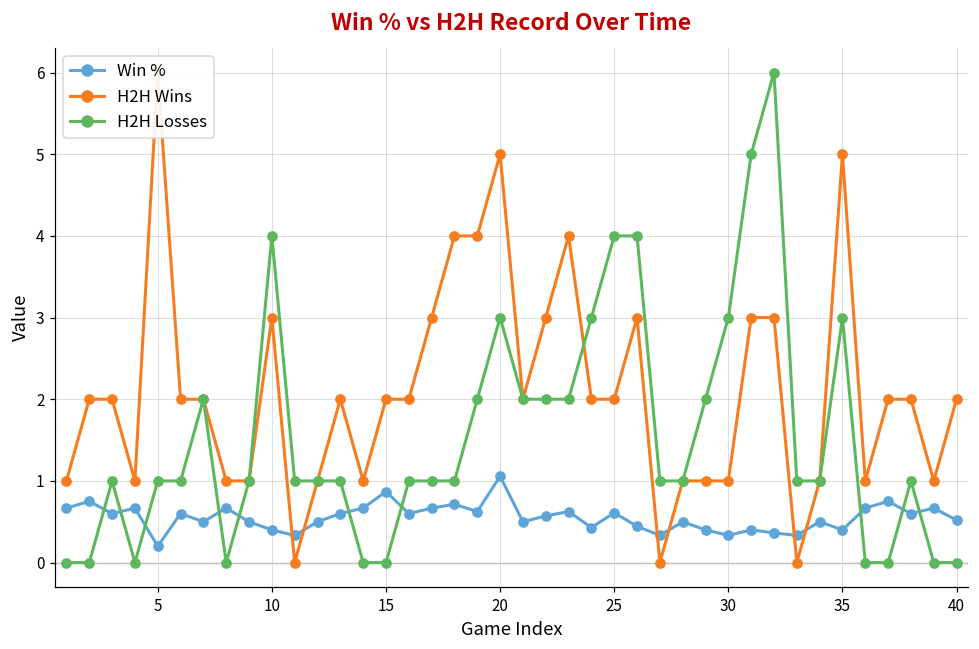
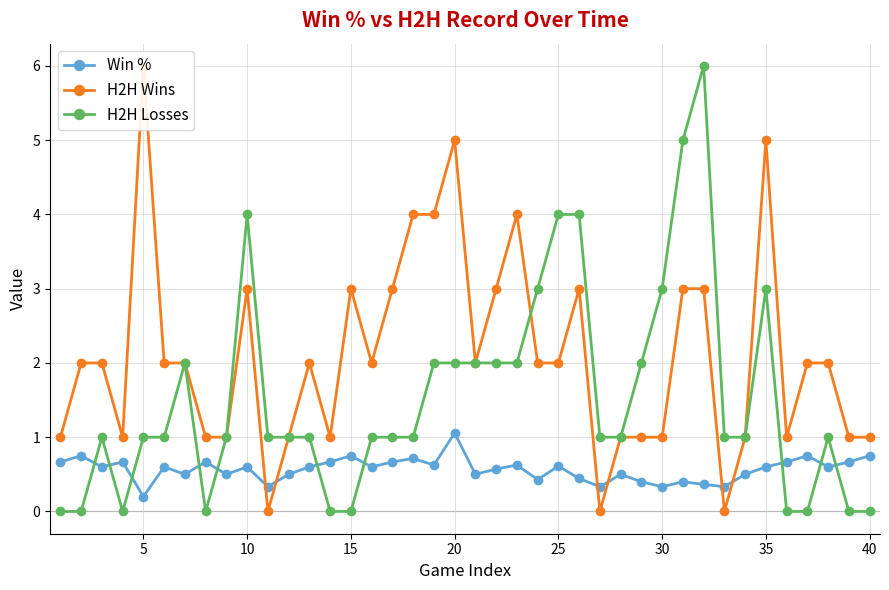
Win %, 10: 0.4 -> 0.6
Win %, 15: 0.9 -> 0.8
H2H Wins, 15: 2 -> 3
H2H Losses, 20: 3 -> 2
Win %, 35: 0.4 -> 0.6
Win %, 40: 0.5 -> 0.8
H2H Wins, 40: 2 -> 1
